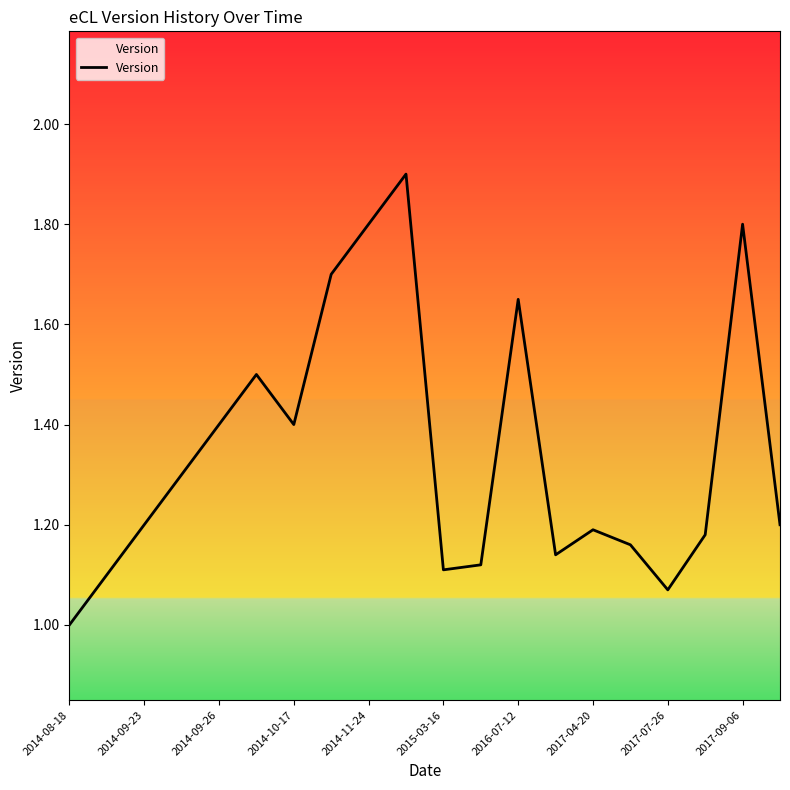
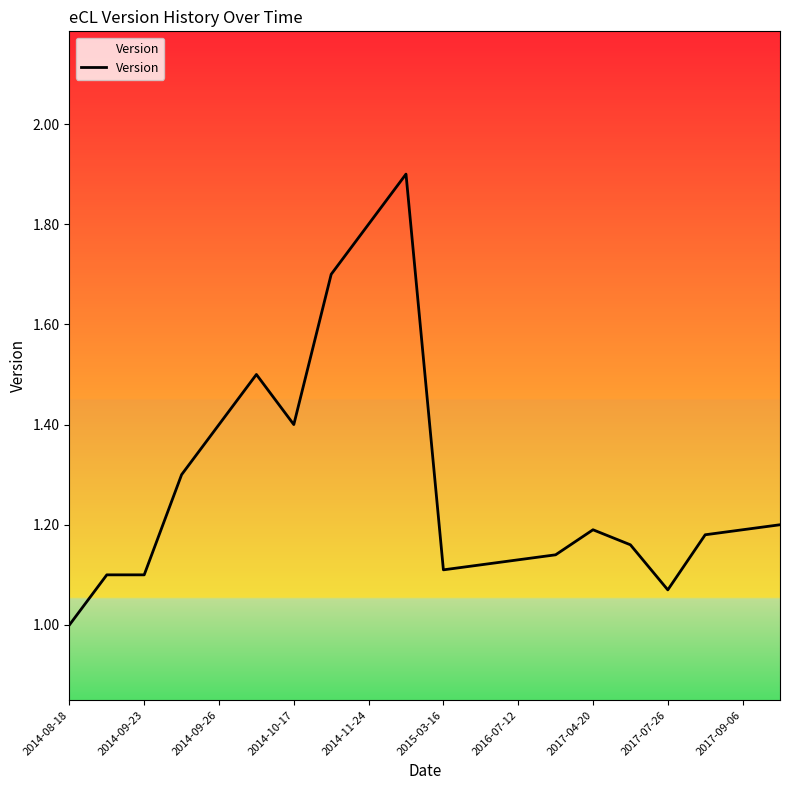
2014-09-23: 1.2 -> 1.1
2016-07-12: 1.65 -> 1.13
2017-09-06: 1.80 -> 1.19
